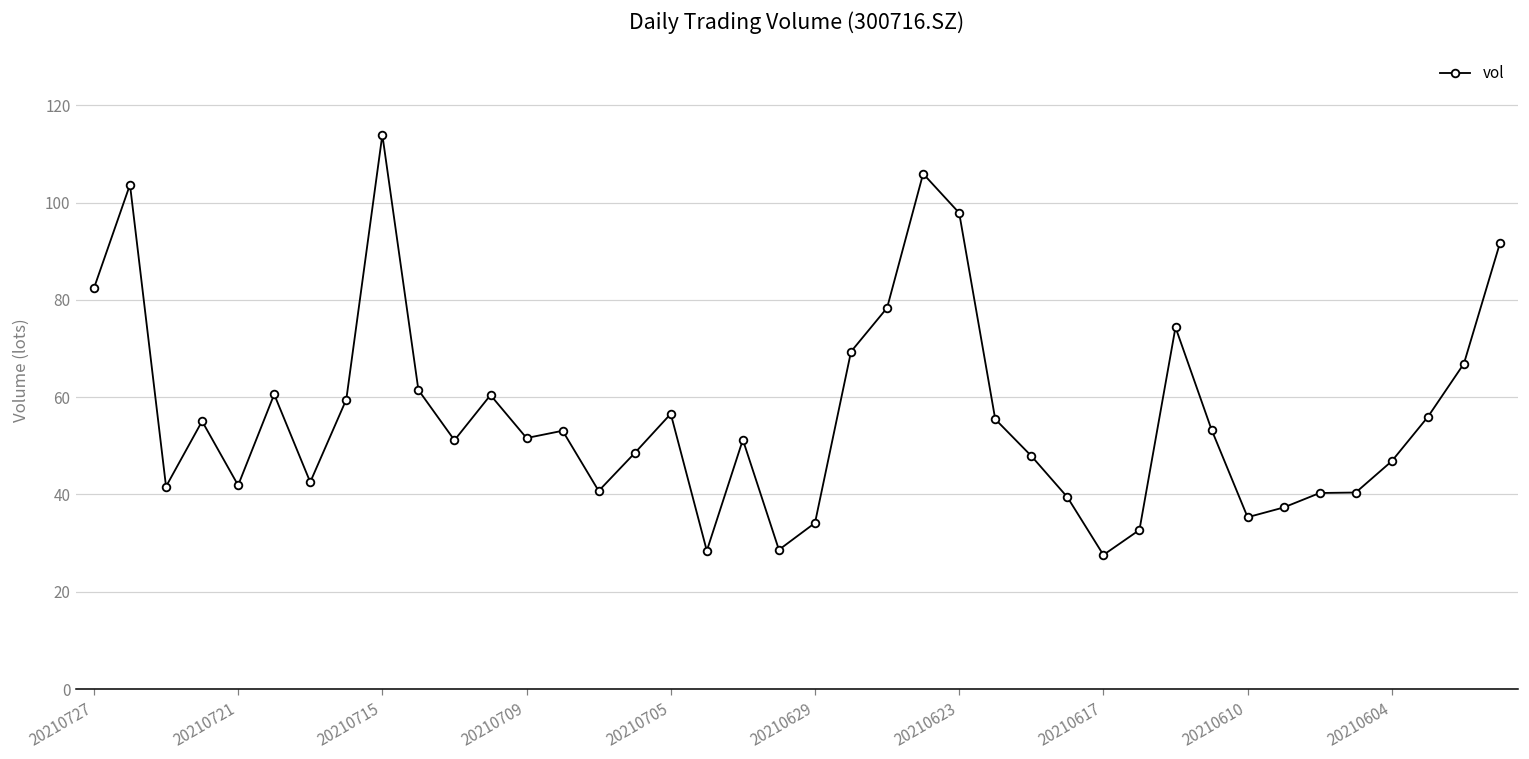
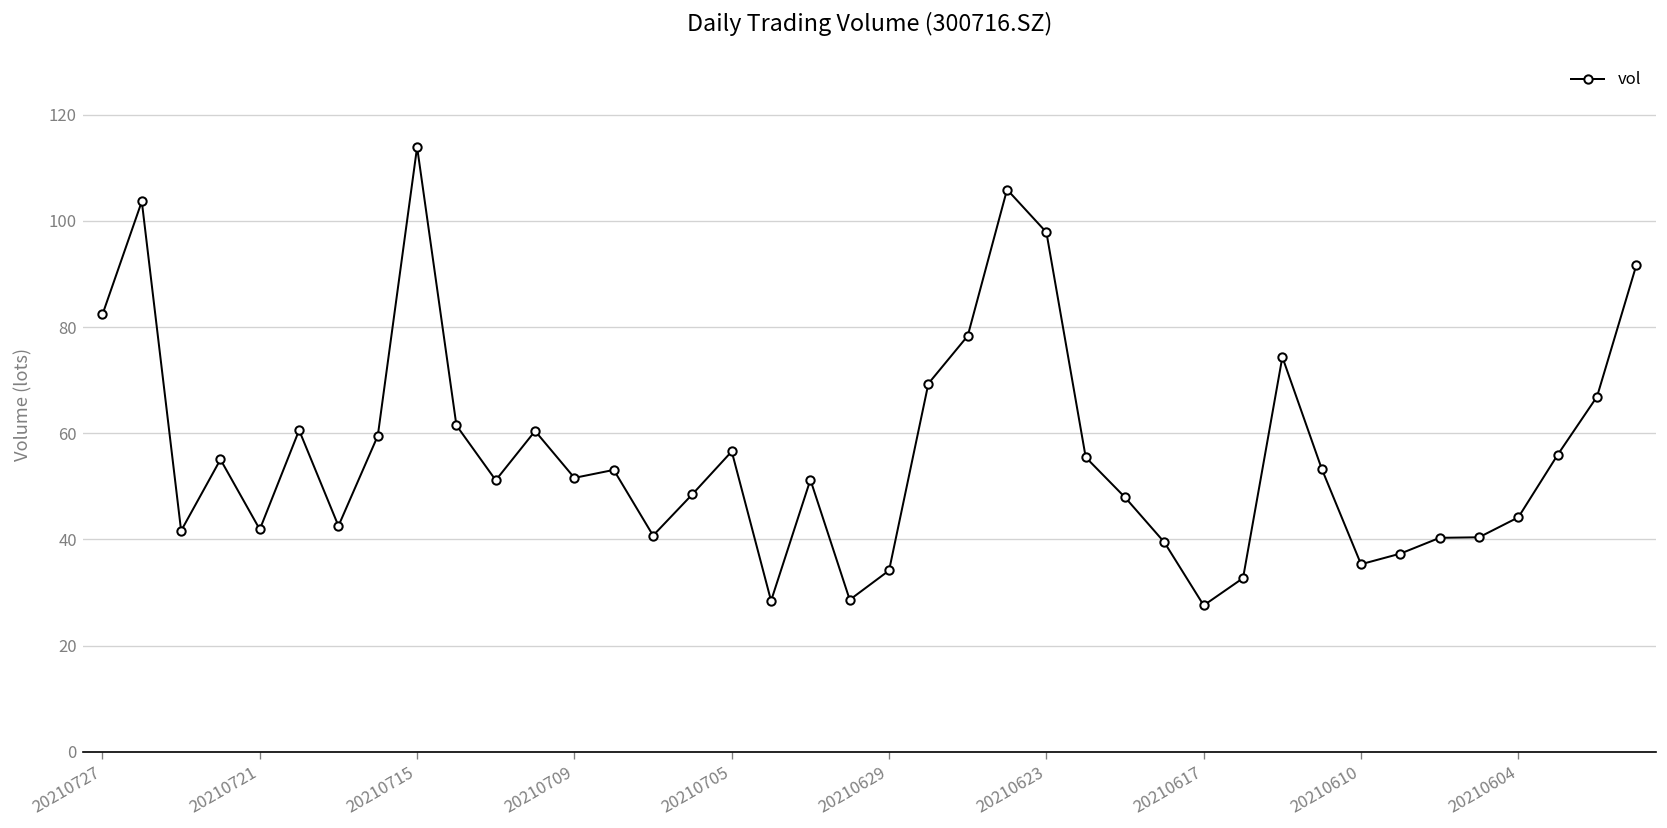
20210604: 47 -> 44
